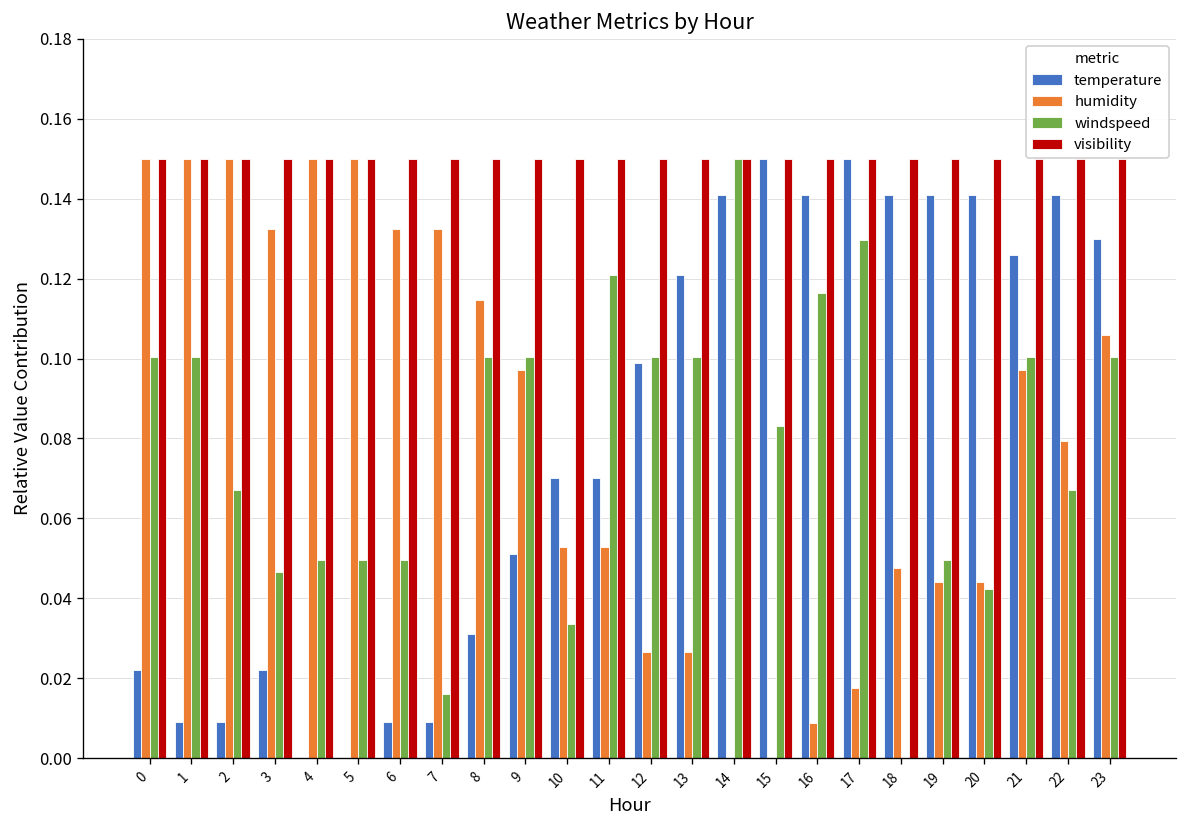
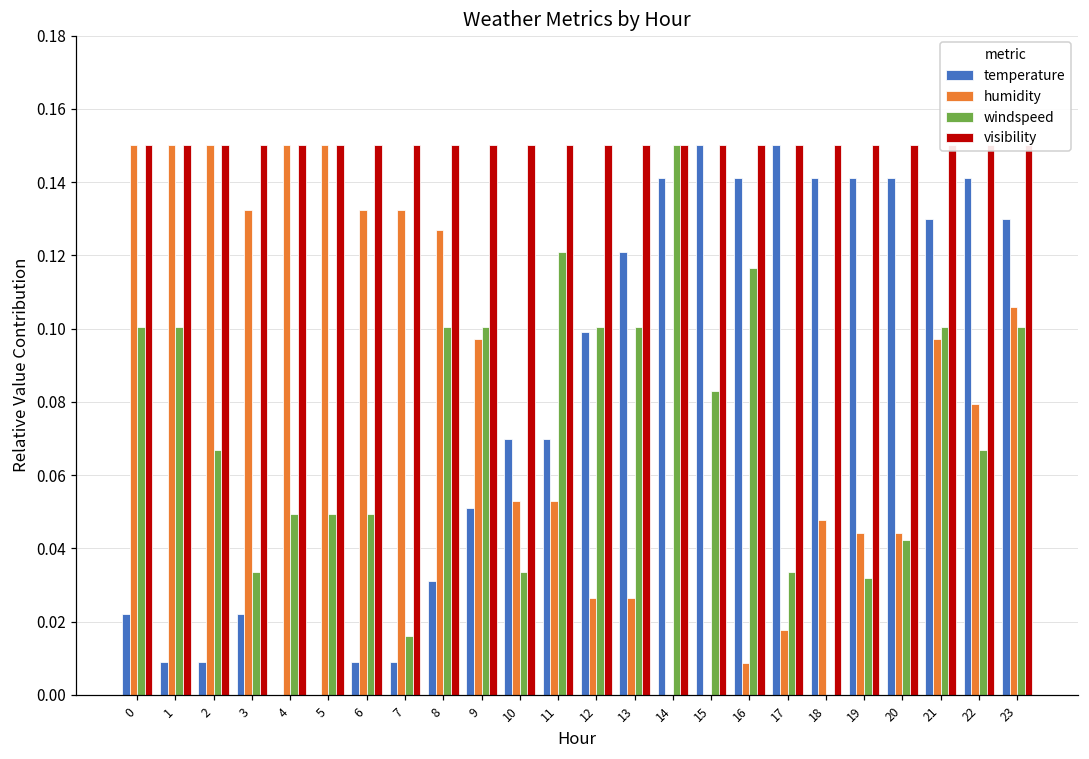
windspeed, 3: 0.047 -> 0.033
humidity, 8: 0.115 -> 0.127
windspeed, 17: 0.130 -> 0.033
windspeed, 19: 0.050 -> 0.032
temperature, 21: 0.126 -> 0.130
